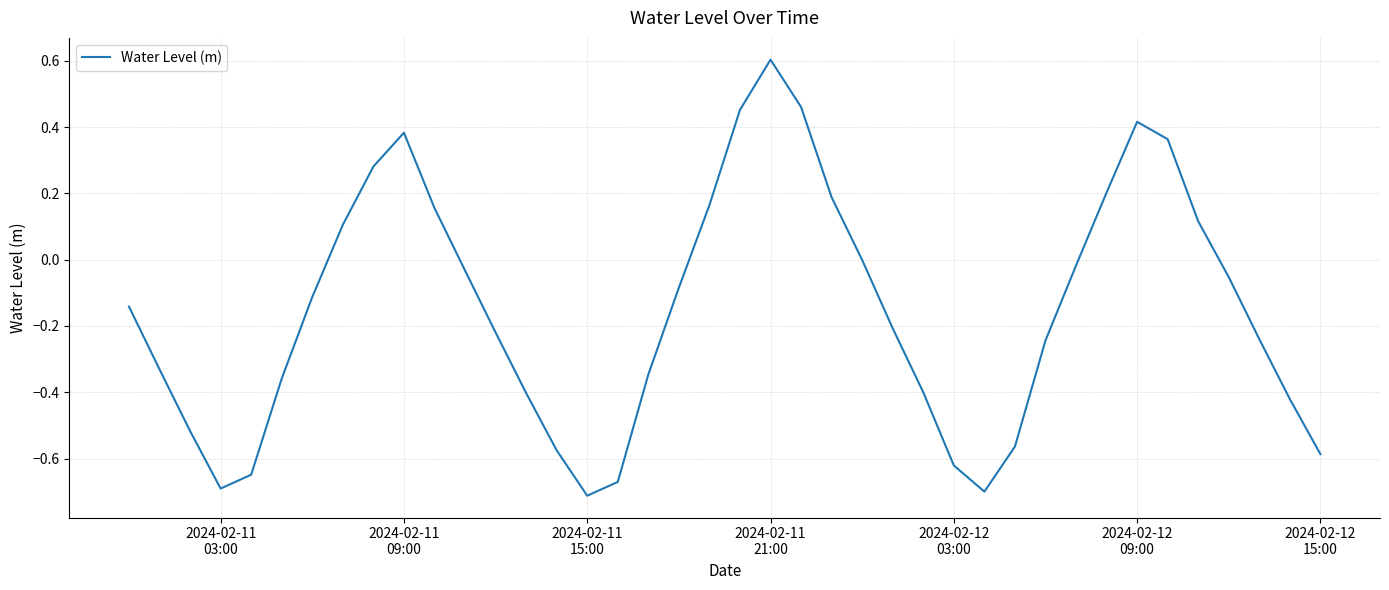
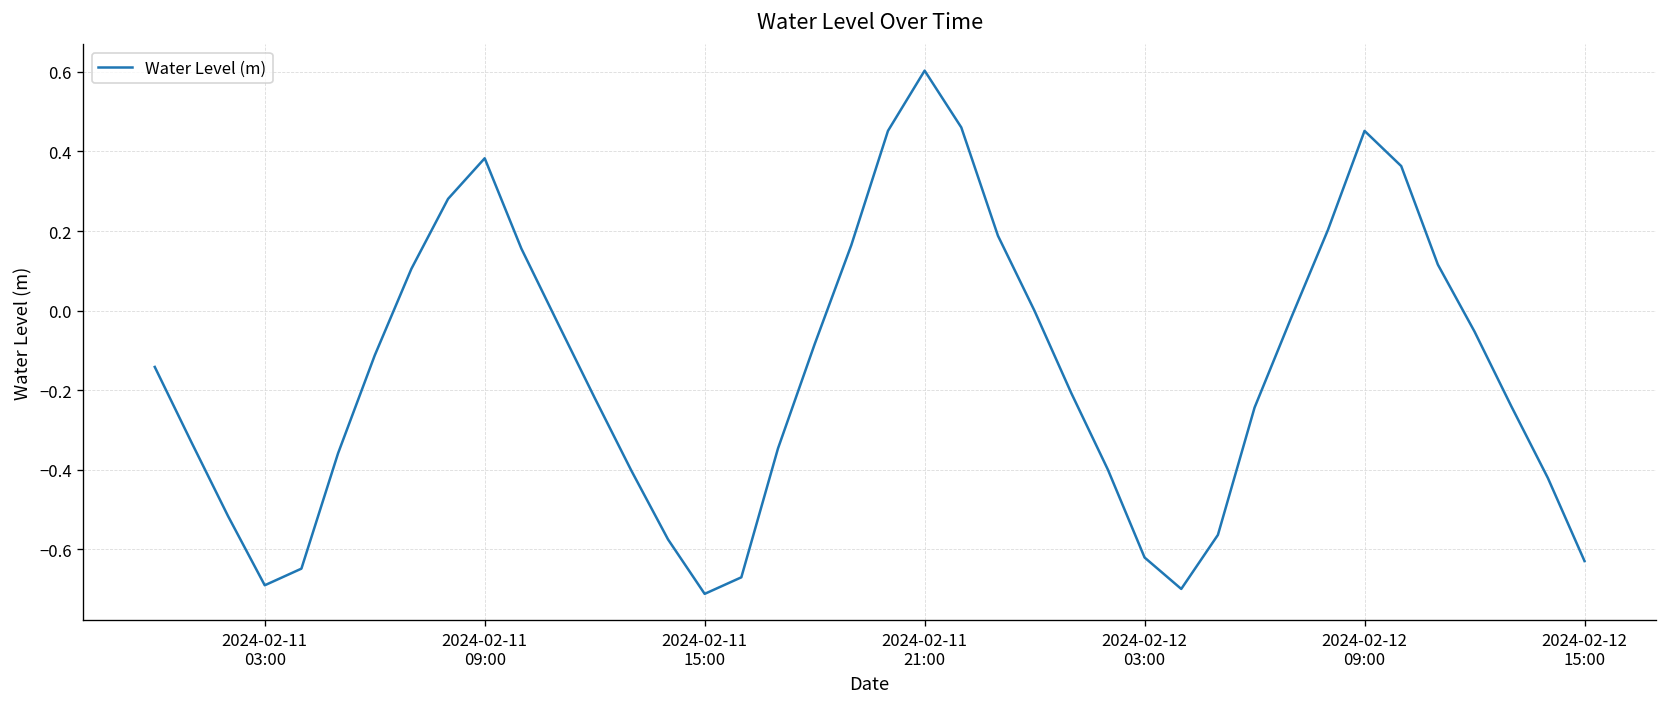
2024-02-12 09:00: 0.42 -> 0.45
2024-02-12 15:00: -0.59 -> -0.63
